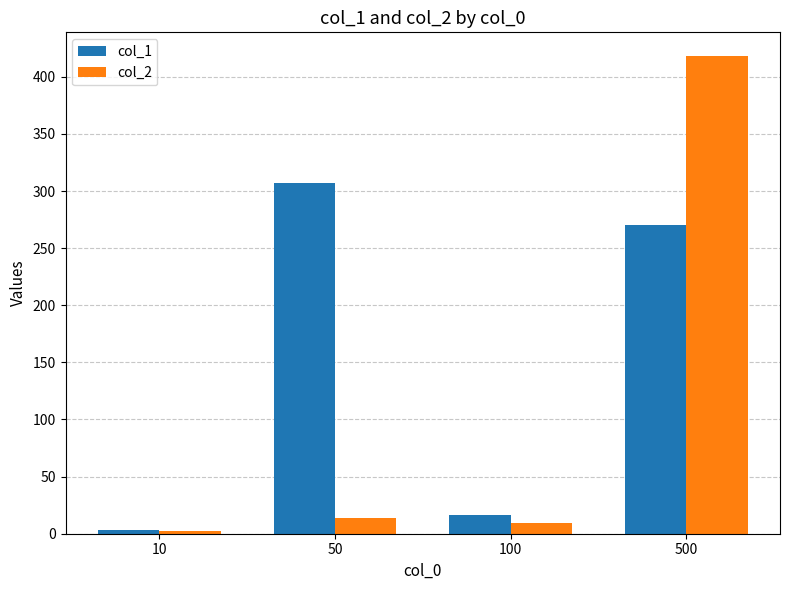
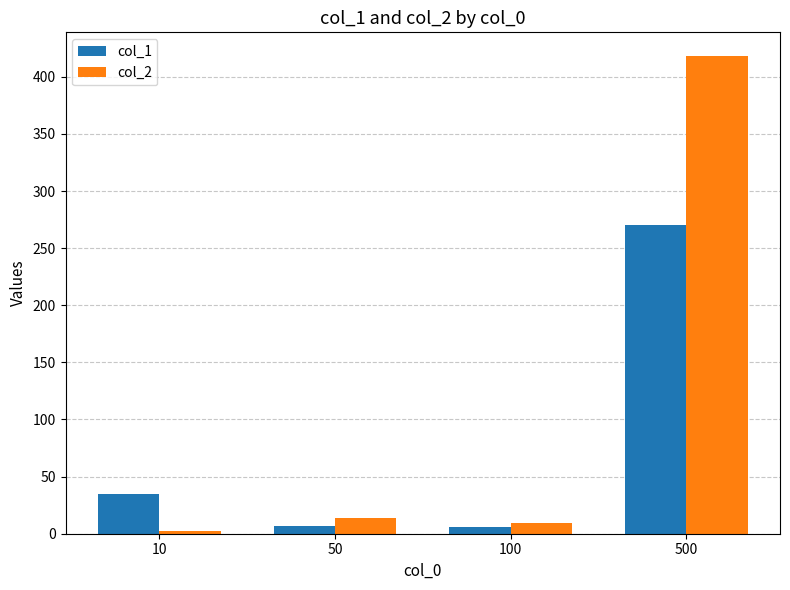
col_1, 10: 3 -> 35
col_1, 50: 307 -> 7
col_1, 100: 16 -> 6
